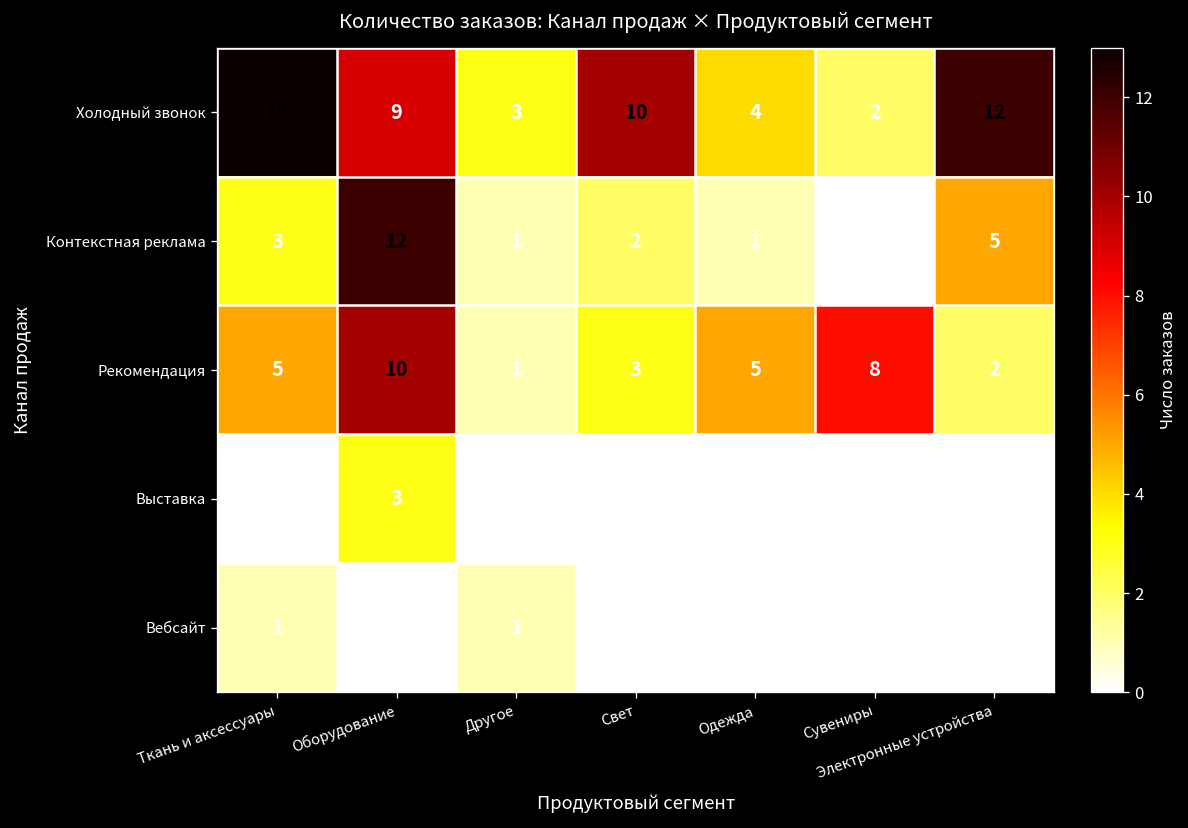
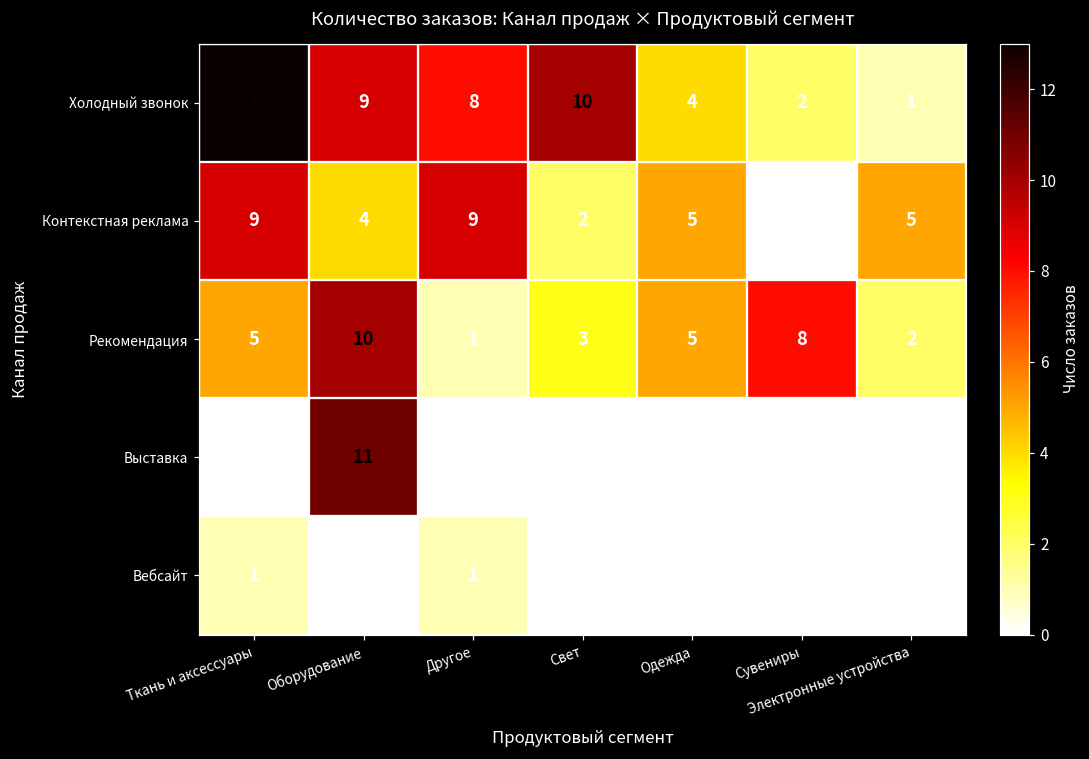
Холодный звонок, Другое: 3 -> 8
Холодный звонок, Электронные устройства: 12 -> 1
Контекстная реклама, Ткань и аксессуары: 3 -> 9
Контекстная реклама, Оборудование: 12 -> 4
Контекстная реклама, Другое: 1 -> 9
Контекстная реклама, Одежда: 1 -> 5
Выставка, Оборудование: 3 -> 11
